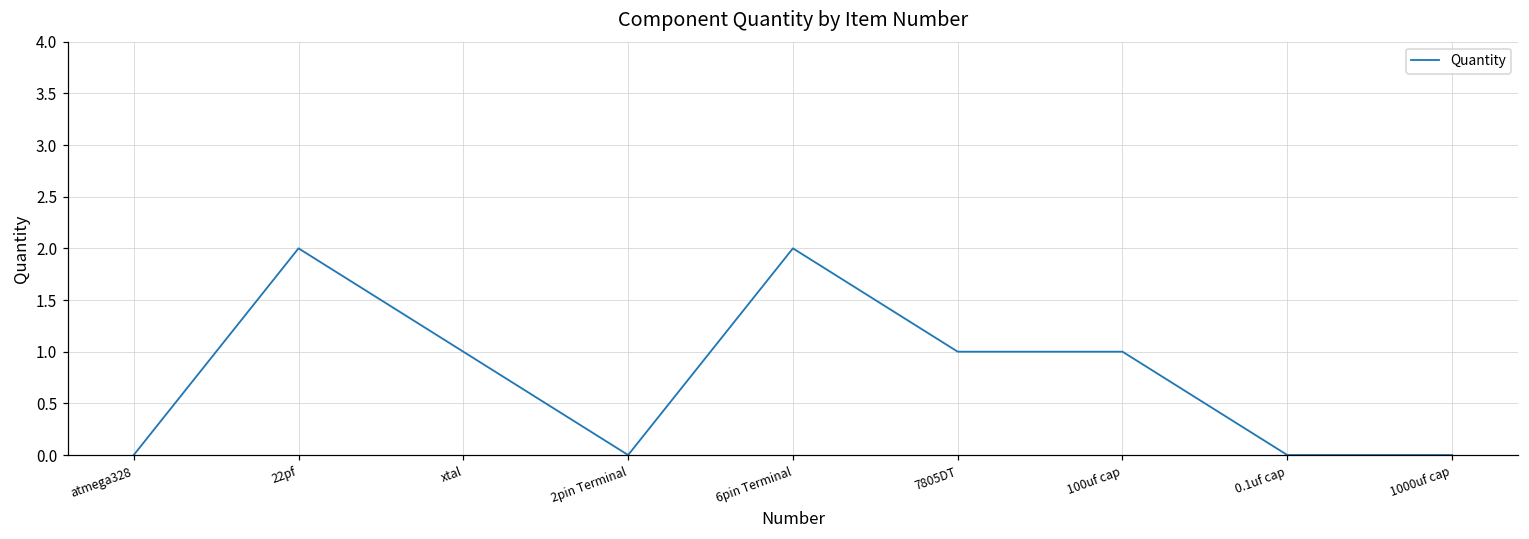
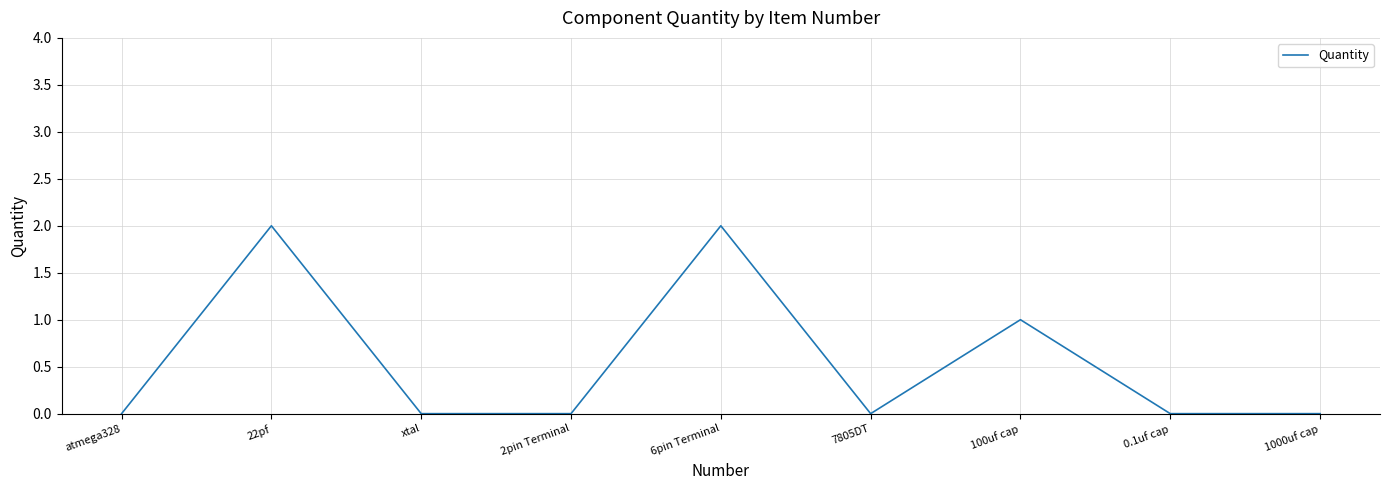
xtal: 1 -> 0
7805DT: 1 -> 0
